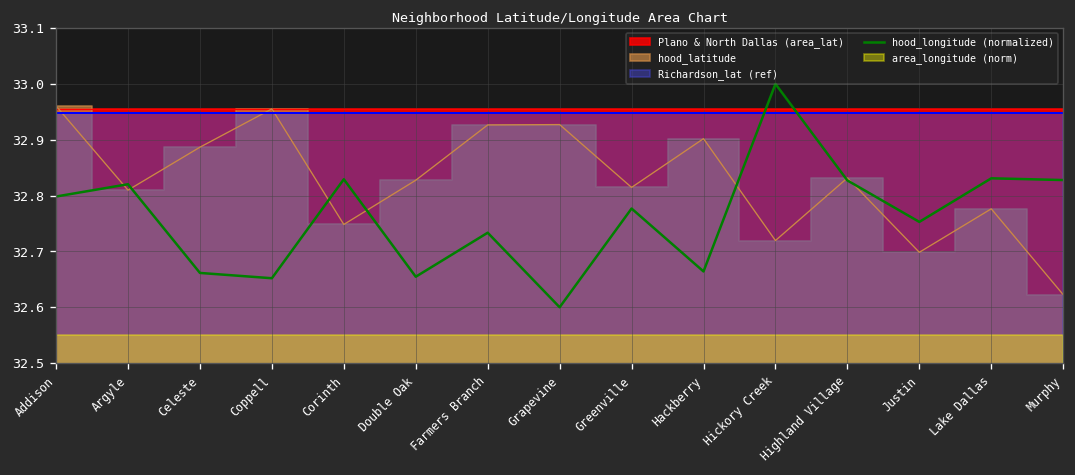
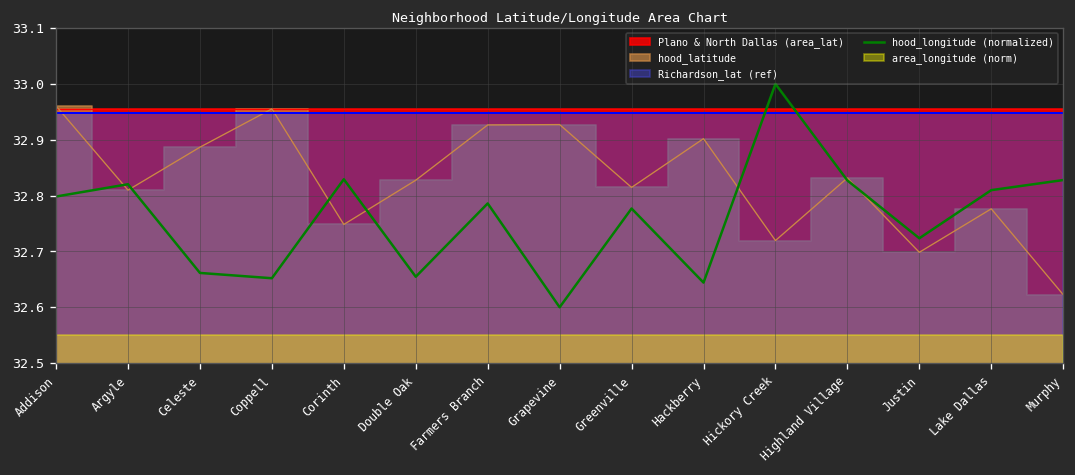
hood_longitude (normalized), Farmers Branch: 32.73 -> 32.79
hood_longitude (normalized), Hackberry: 32.66 -> 32.64
hood_longitude (normalized), Justin: 32.75 -> 32.72
hood_longitude (normalized), Lake Dallas: 32.83 -> 32.81
